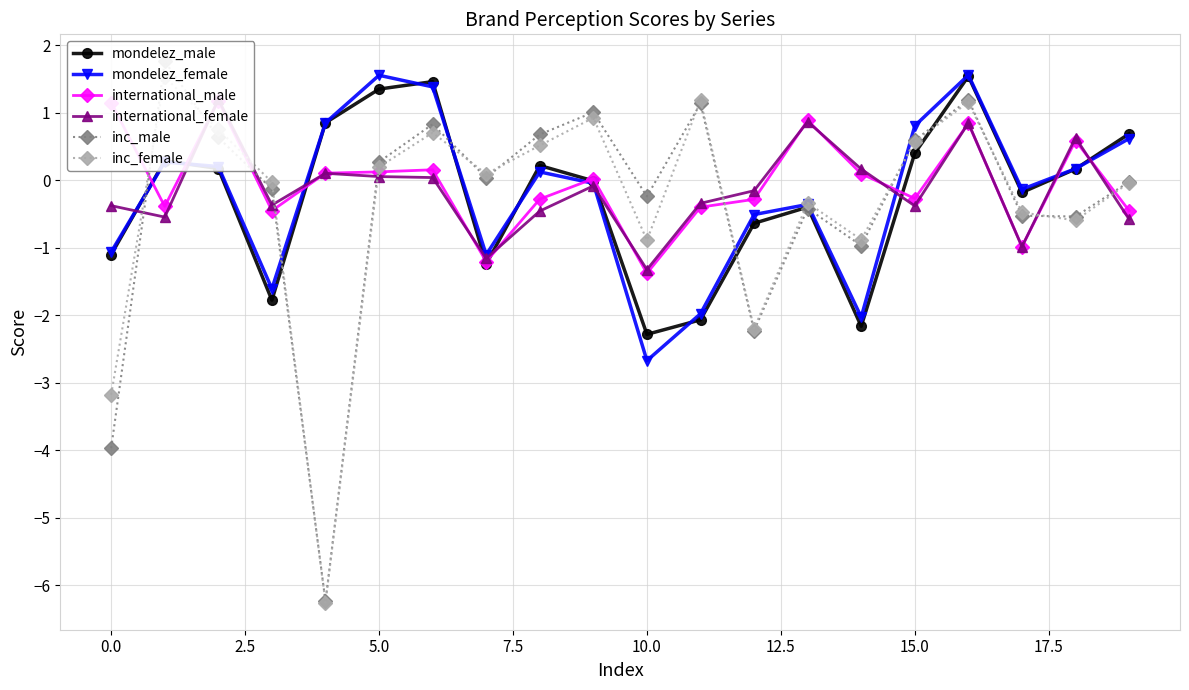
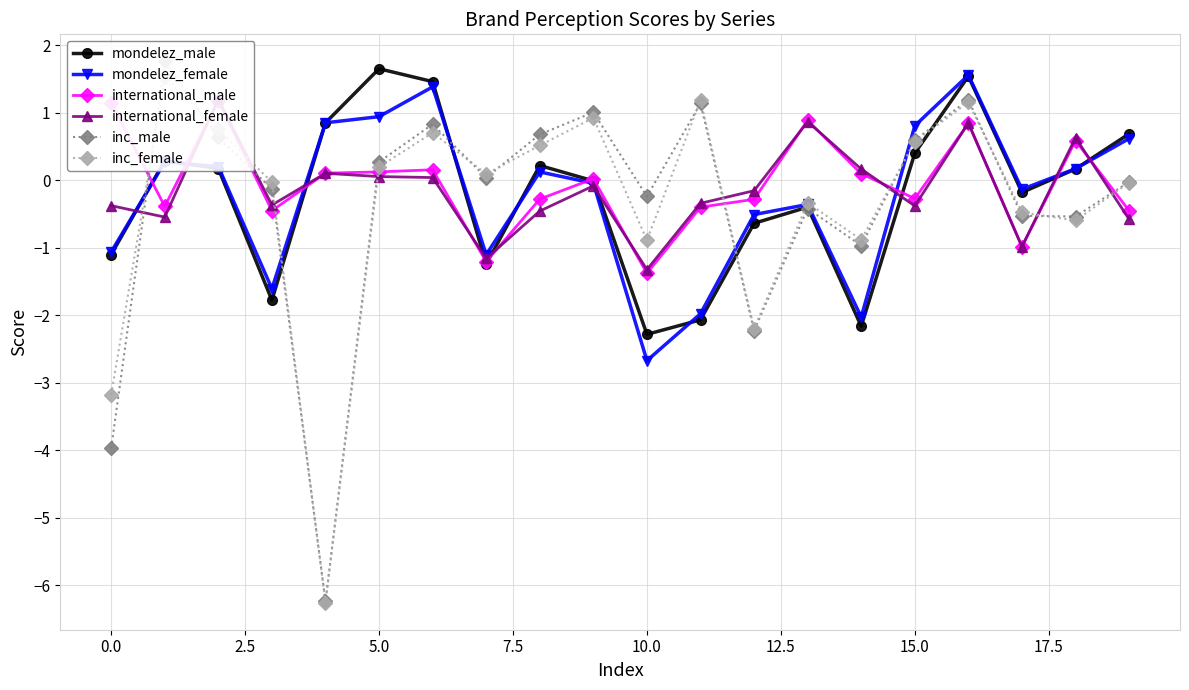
mondelez_male, 5.0: 1.3 -> 1.6
mondelez_female, 5.0: 1.6 -> 0.9
